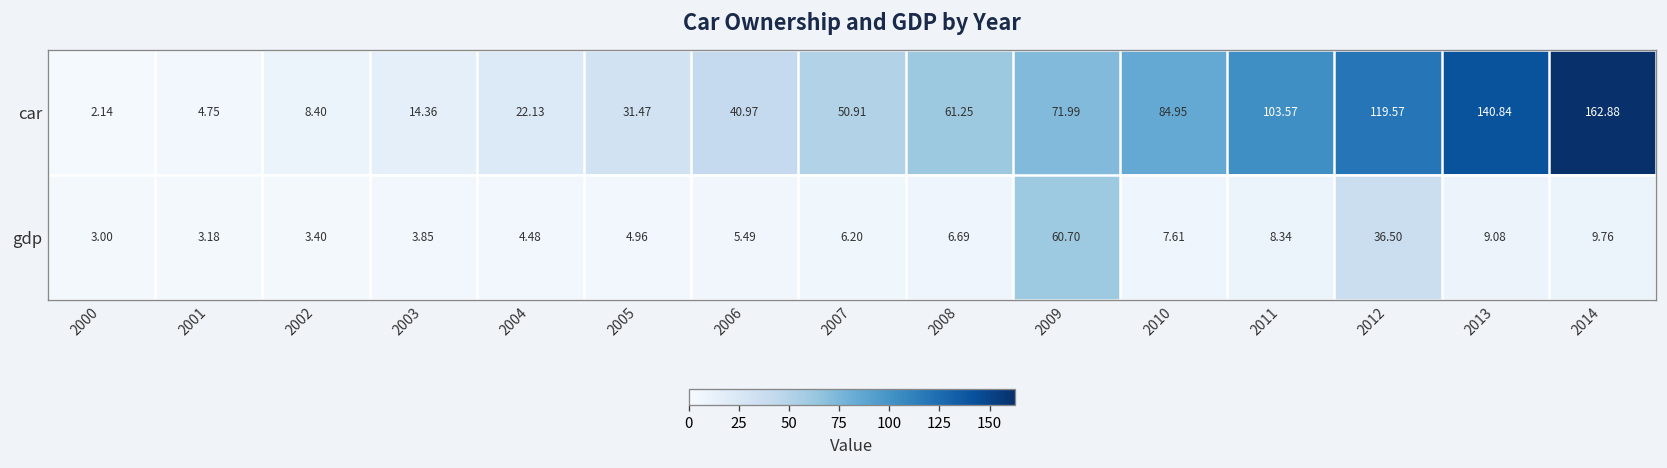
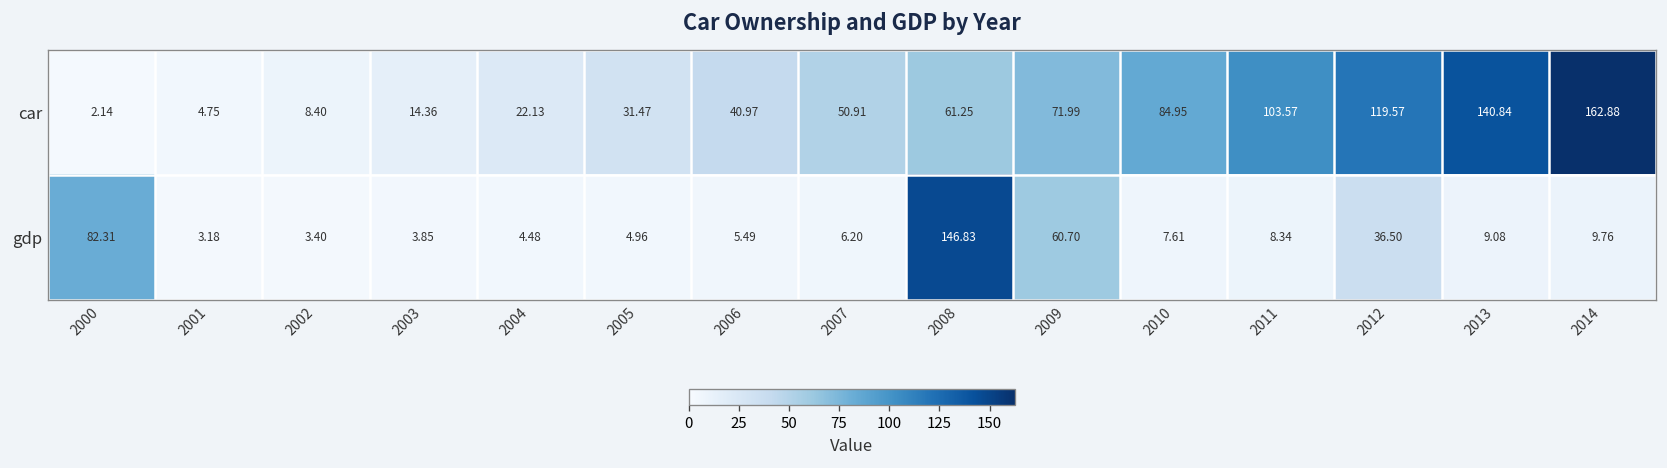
gdp, 2000: 3.00 -> 82.31
gdp, 2008: 6.69 -> 146.83
